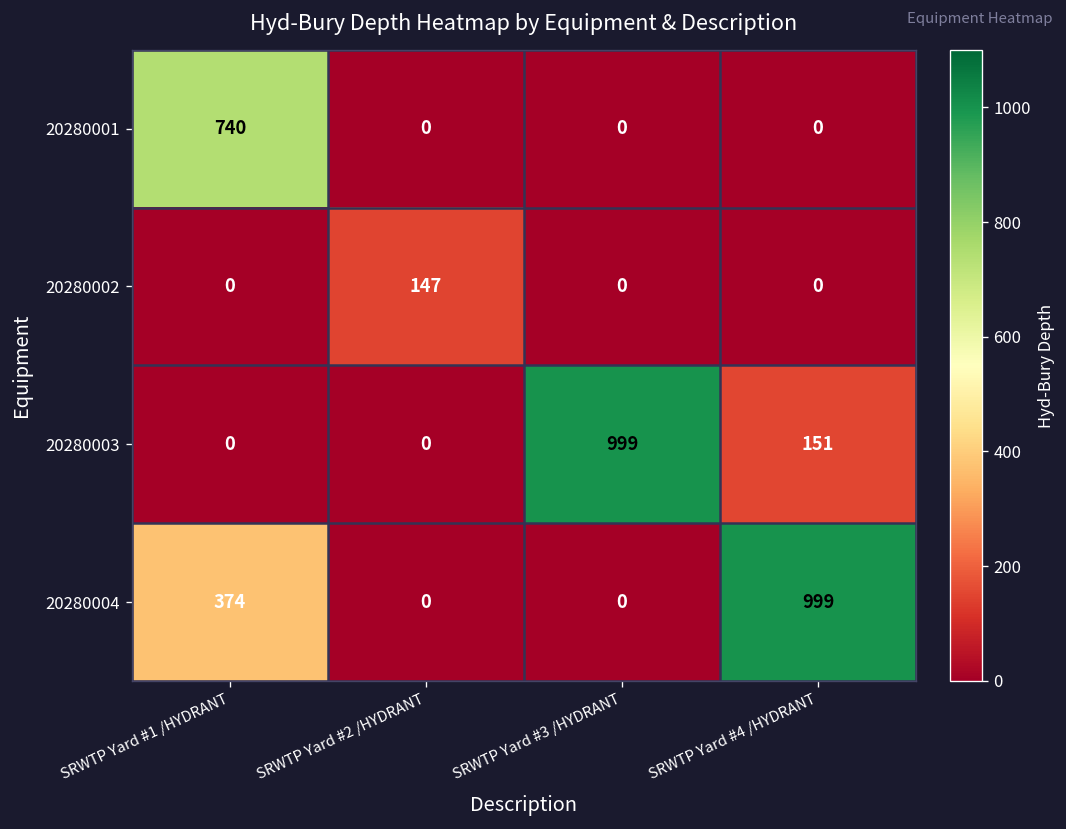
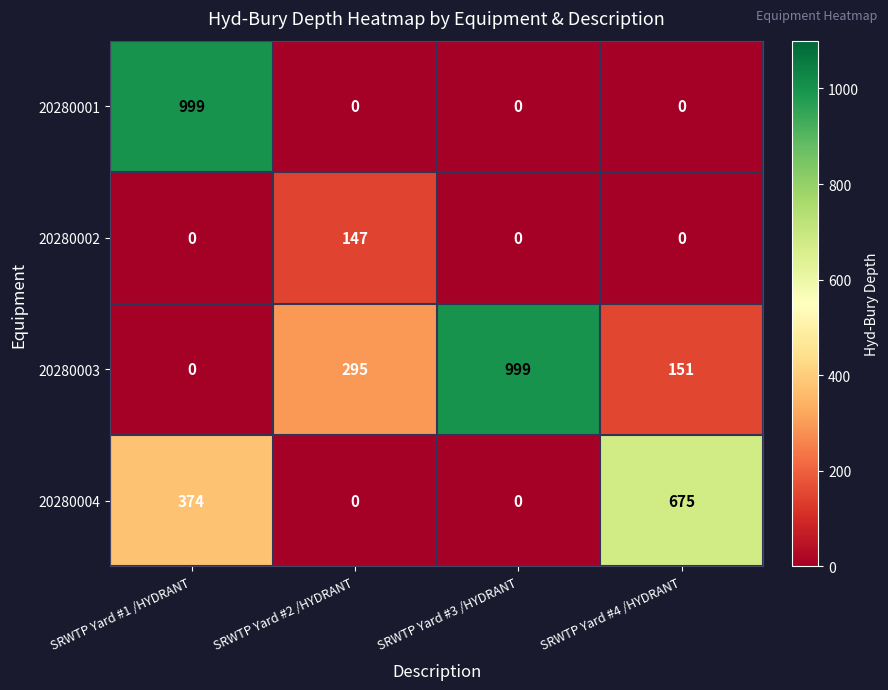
20280001, SRWTP Yard #1 /HYDRANT: 740 -> 999
20280003, SRWTP Yard #2 /HYDRANT: 0 -> 295
20280004, SRWTP Yard #4 /HYDRANT: 999 -> 675
